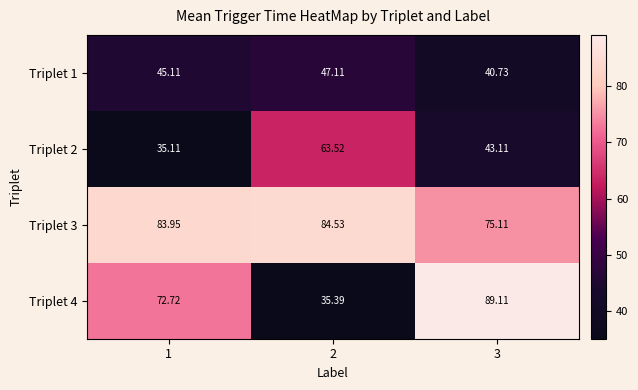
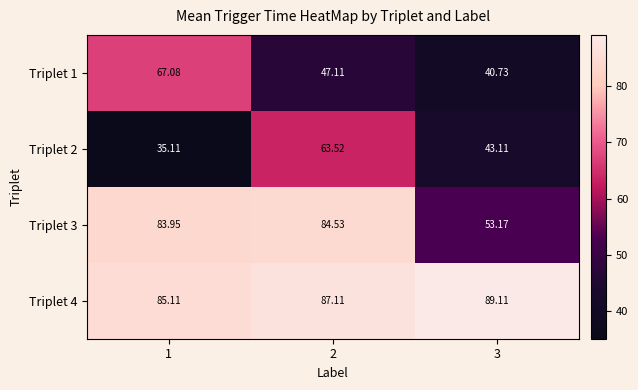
Triplet 1, 1: 45.11 -> 67.08
Triplet 3, 3: 75.11 -> 53.17
Triplet 4, 1: 72.72 -> 85.11
Triplet 4, 2: 35.39 -> 87.11
